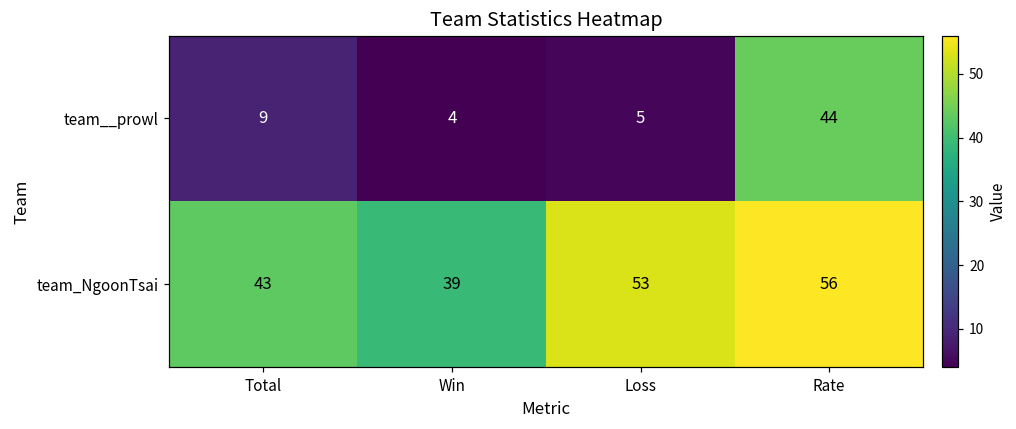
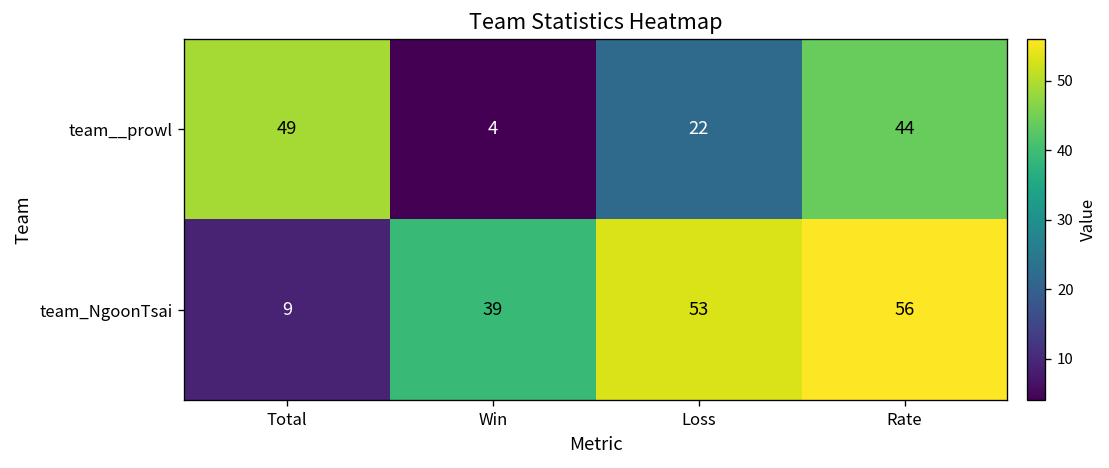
team__prowl, Total: 9 -> 49
team__prowl, Loss: 5 -> 22
team_NgoonTsai, Total: 43 -> 9
